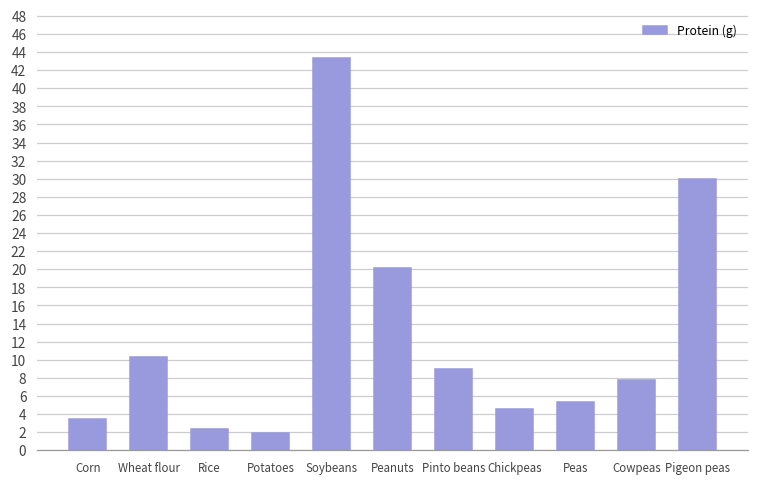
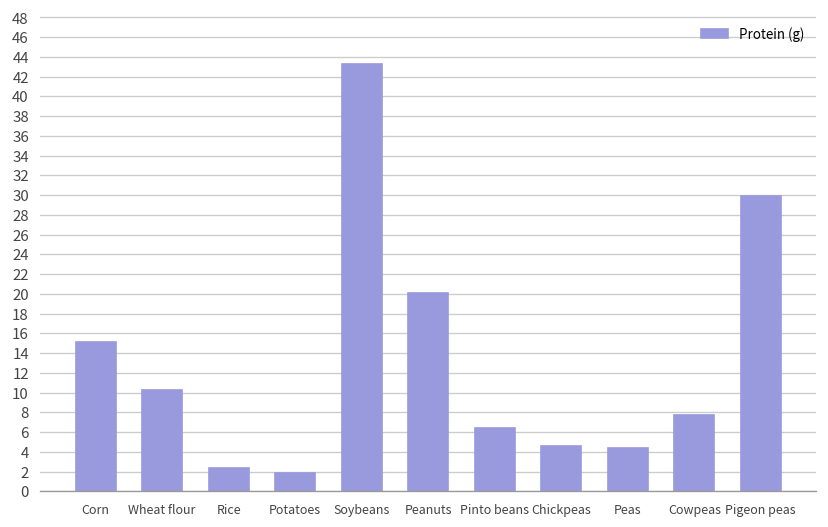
Corn: 3 -> 15
Pinto beans: 9 -> 6
Peas: 5 -> 4
